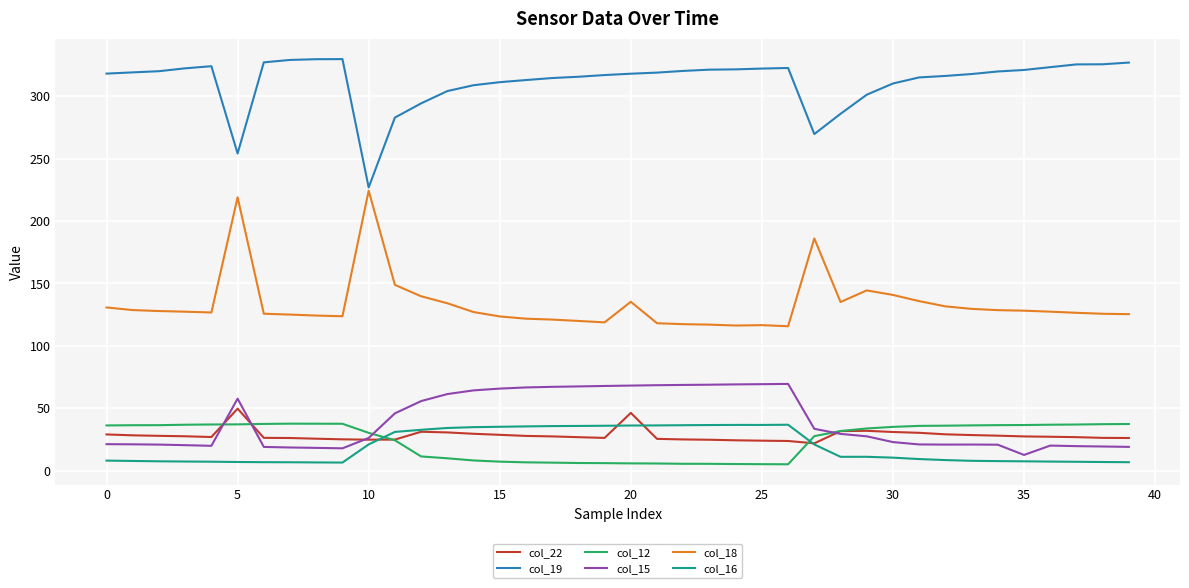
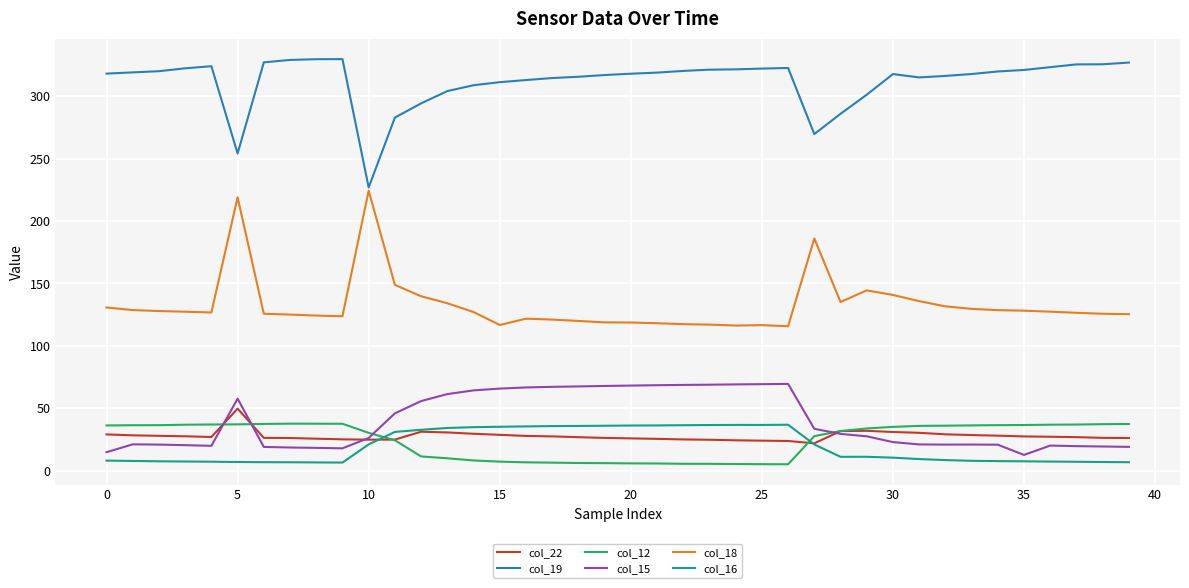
col_15, 0: 21 -> 15
col_18, 15: 124 -> 117
col_22, 20: 46 -> 26
col_18, 20: 135 -> 119
col_19, 30: 310 -> 318
